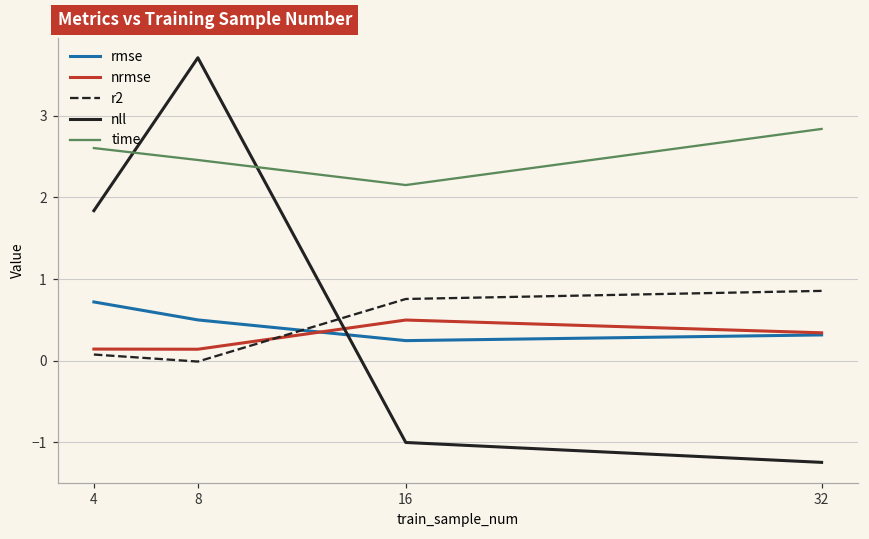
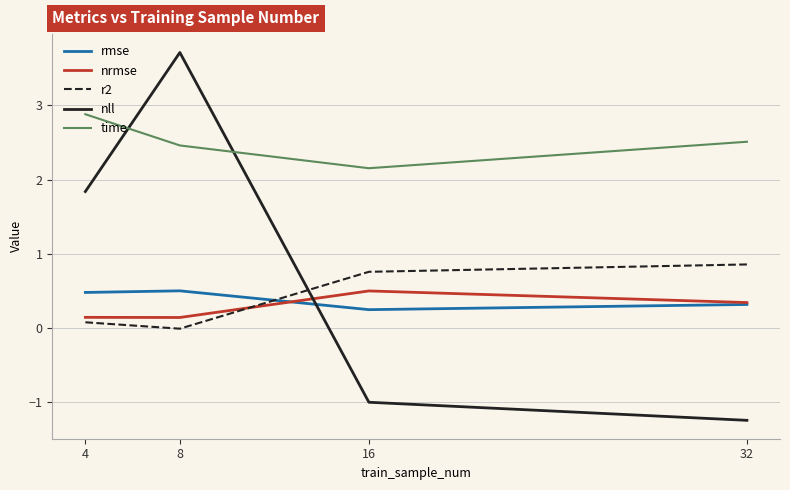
rmse, 4: 0.7 -> 0.5
time, 4: 2.6 -> 2.9
time, 32: 2.8 -> 2.5
